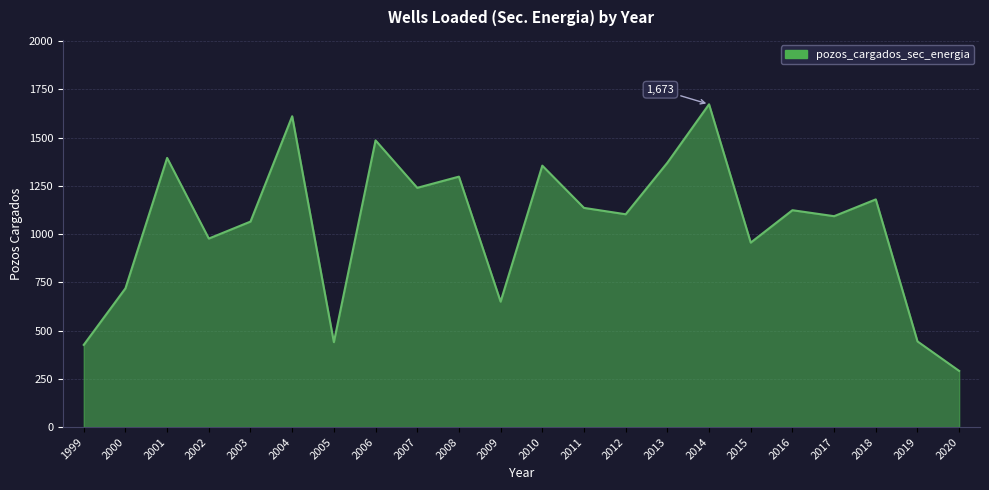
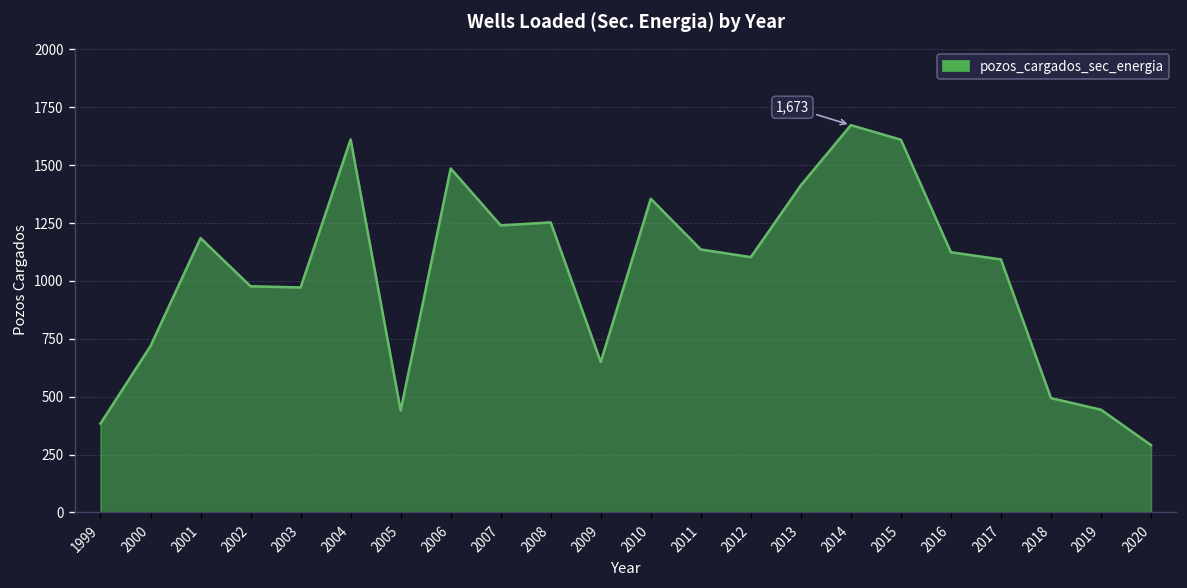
1999: 430 -> 380
2001: 1400 -> 1190
2003: 1070 -> 970
2008: 1300 -> 1250
2013: 1370 -> 1410
2015: 960 -> 1610
2018: 1180 -> 490
